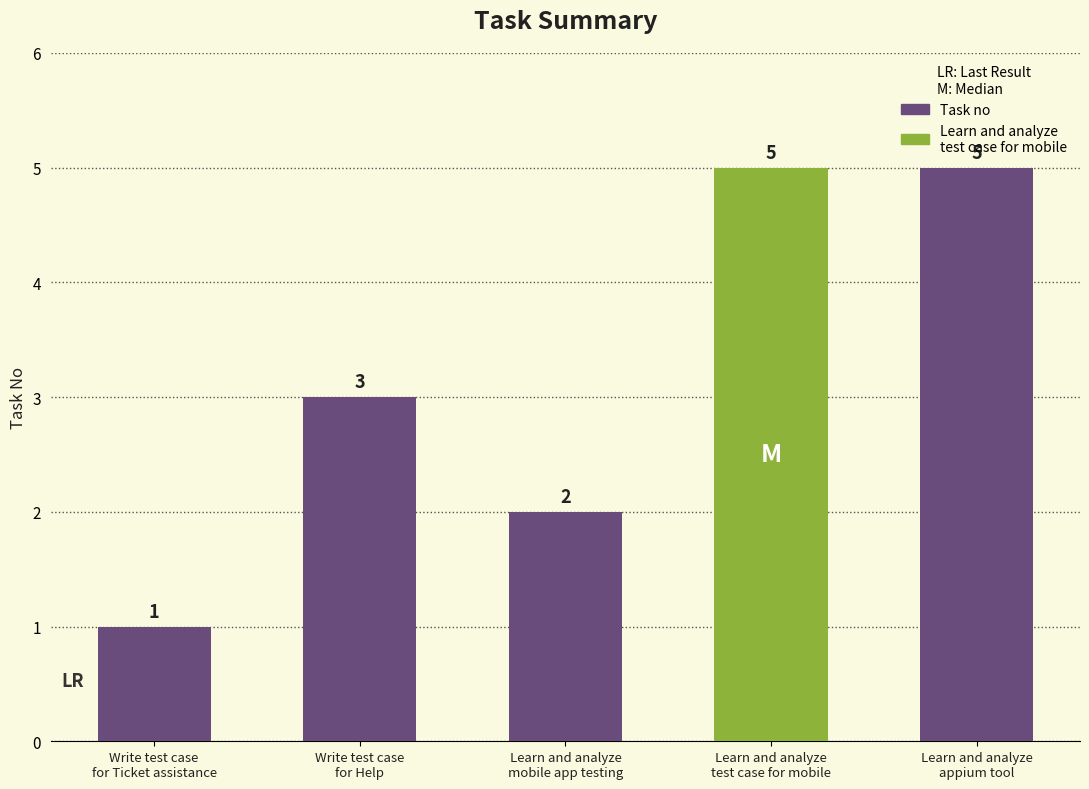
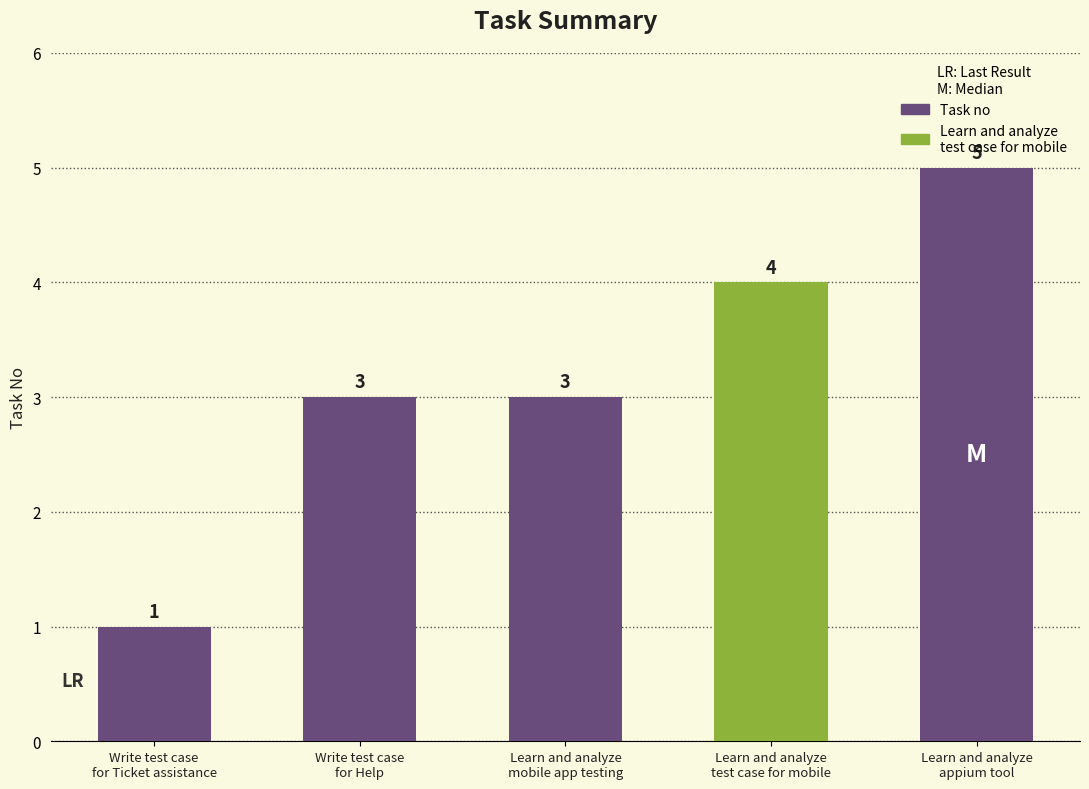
Learn and analyze mobile app testing: 2 -> 3
Learn and analyze test case for mobile: 5 -> 4
